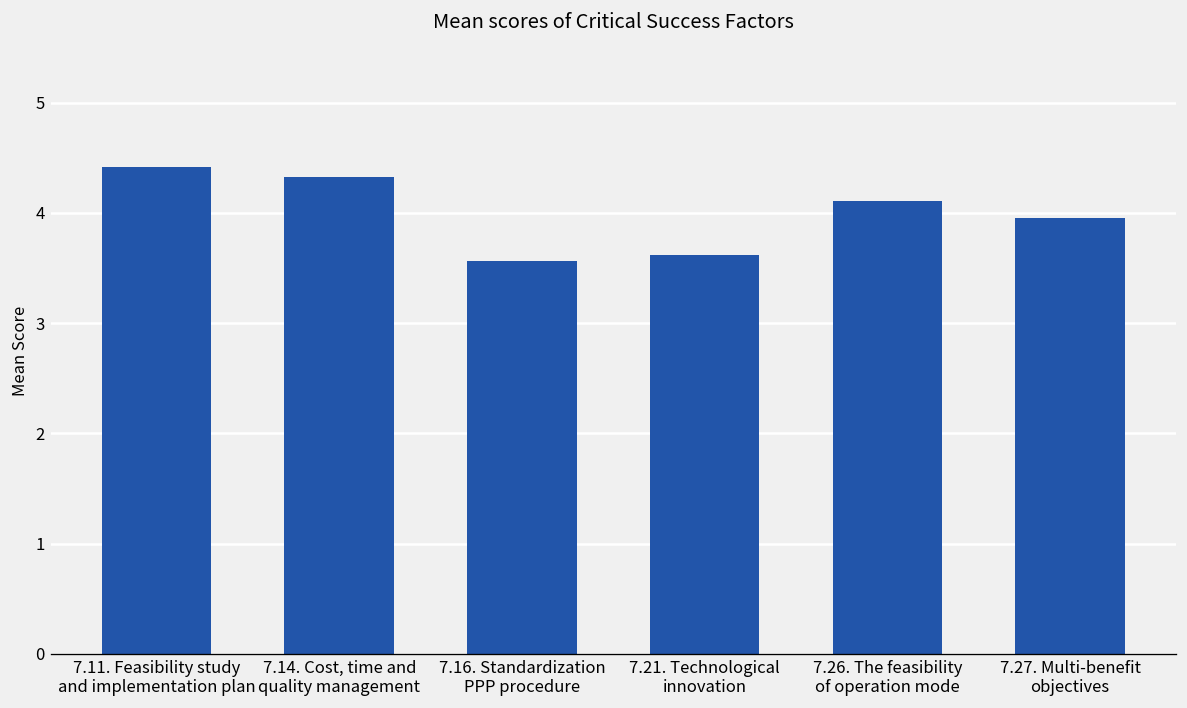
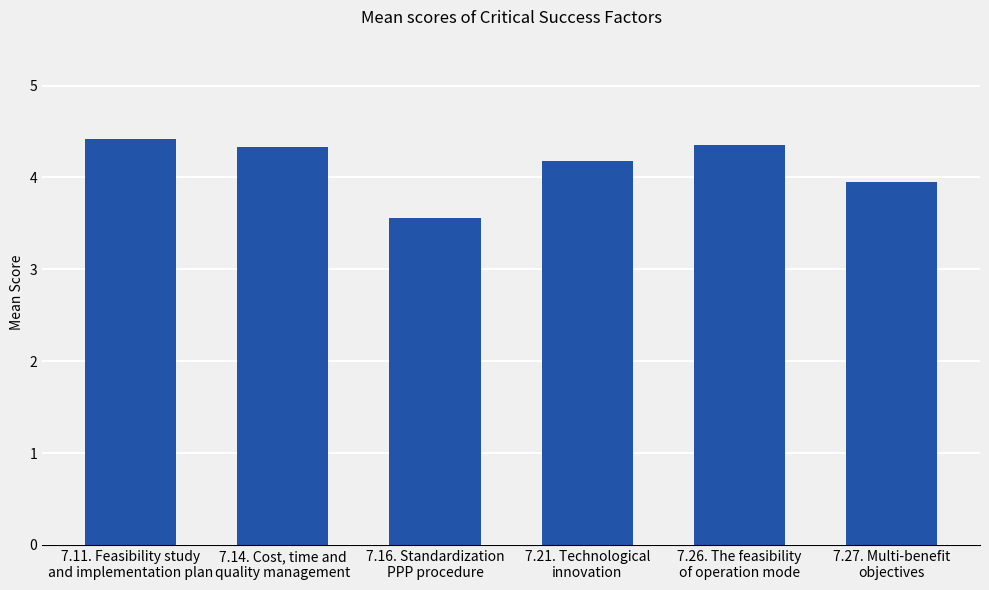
7.21. Technological innovation: 3.6 -> 4.2
7.26. The feasibility of operation mode: 4.1 -> 4.4
